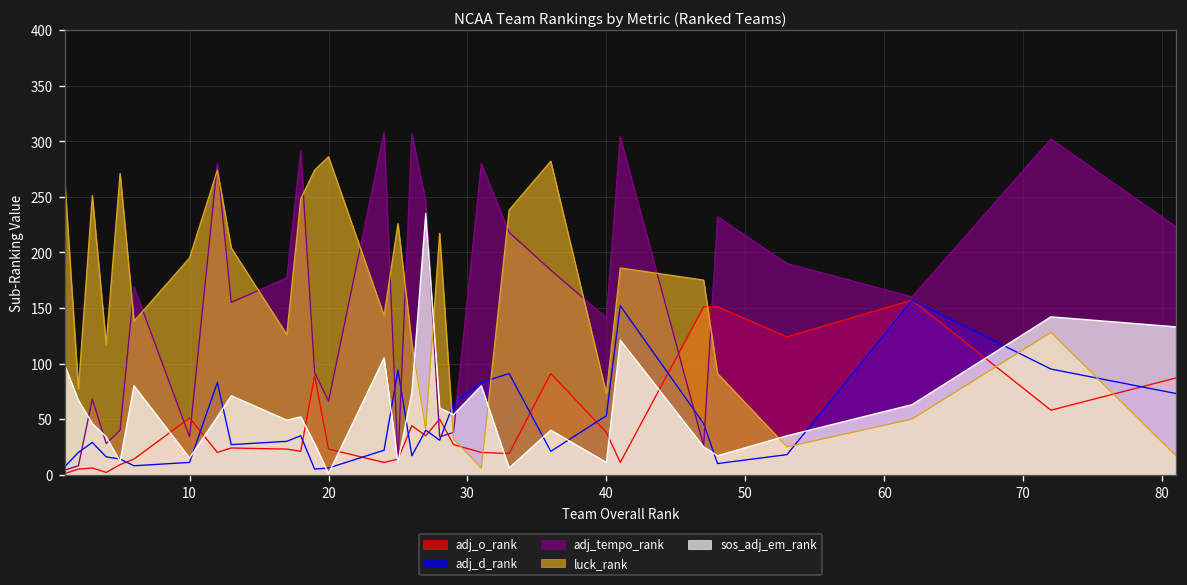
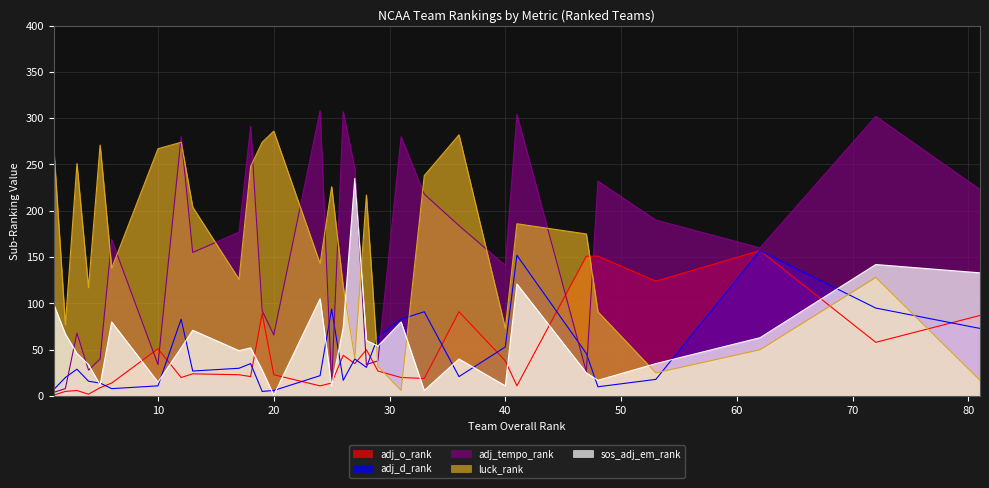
luck_rank, 10: 200 -> 270
